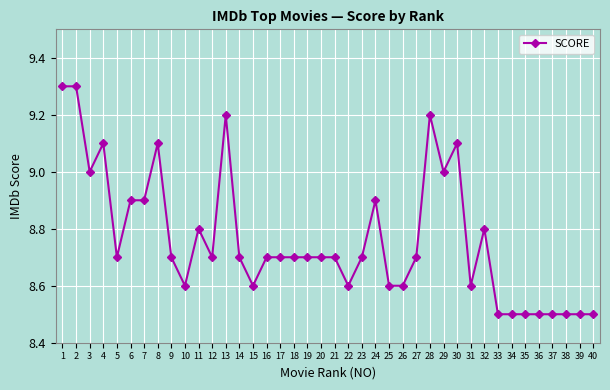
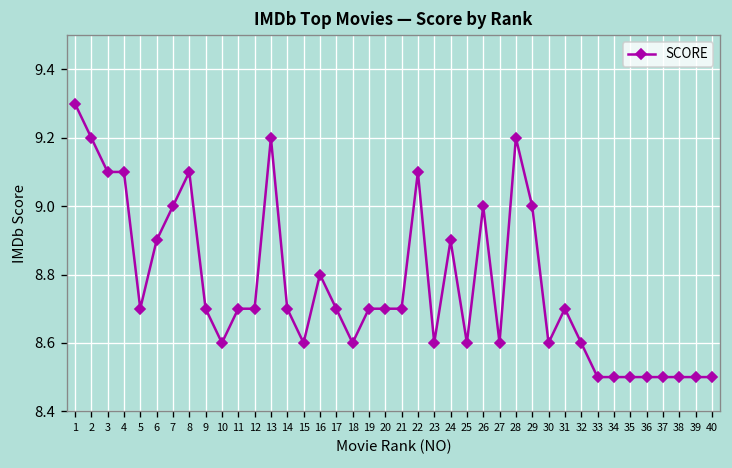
2: 9.3 -> 9.2
3: 9.0 -> 9.1
7: 8.9 -> 9.0
11: 8.8 -> 8.7
16: 8.7 -> 8.8
18: 8.7 -> 8.6
22: 8.6 -> 9.1
23: 8.7 -> 8.6
26: 8.6 -> 9.0
27: 8.7 -> 8.6
30: 9.1 -> 8.6
31: 8.6 -> 8.7
32: 8.8 -> 8.6
